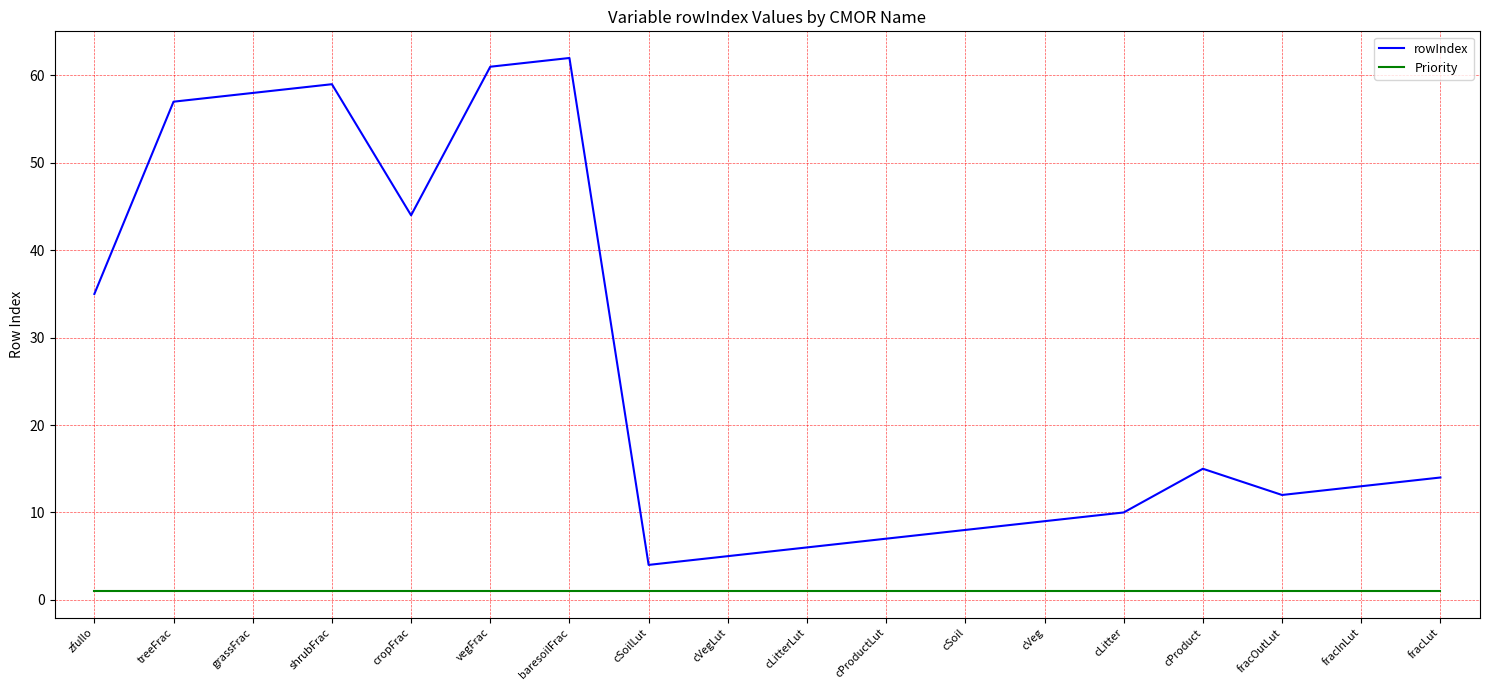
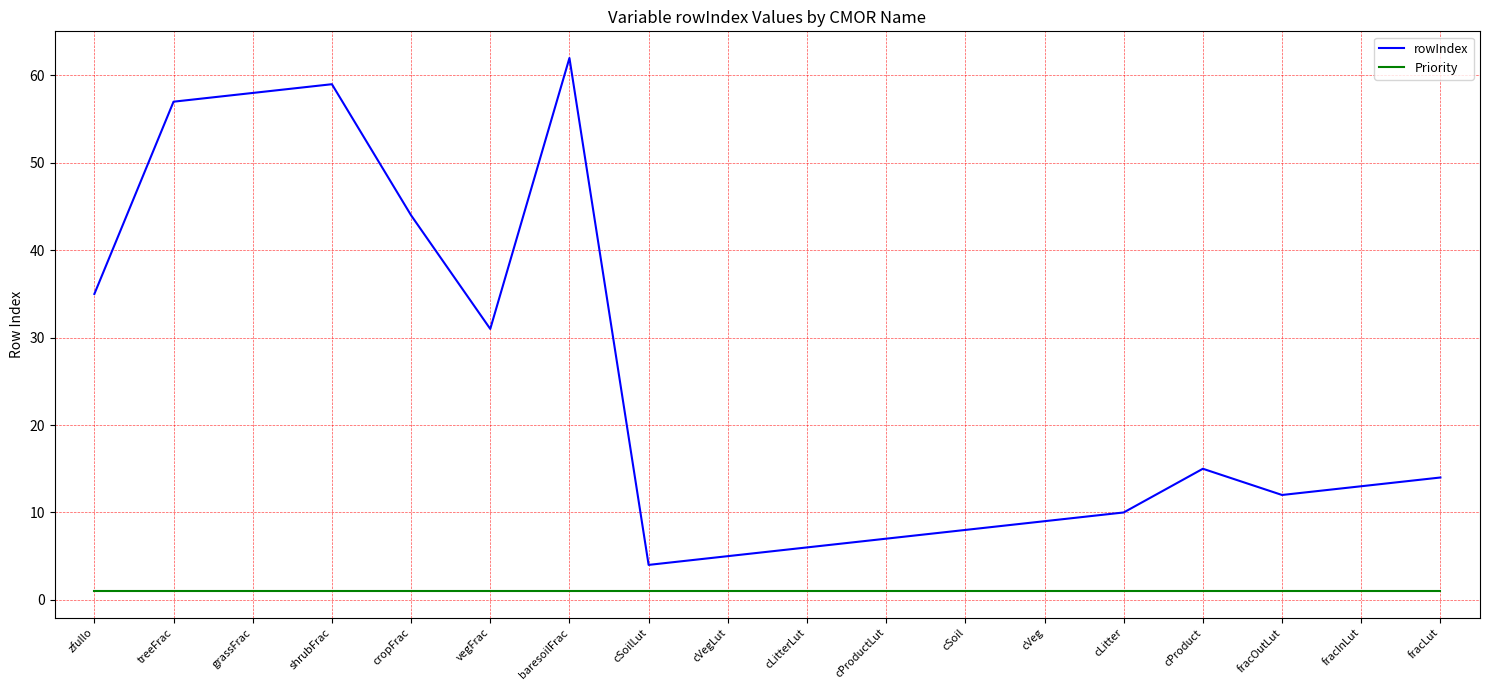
rowIndex, vegFrac: 61 -> 31
